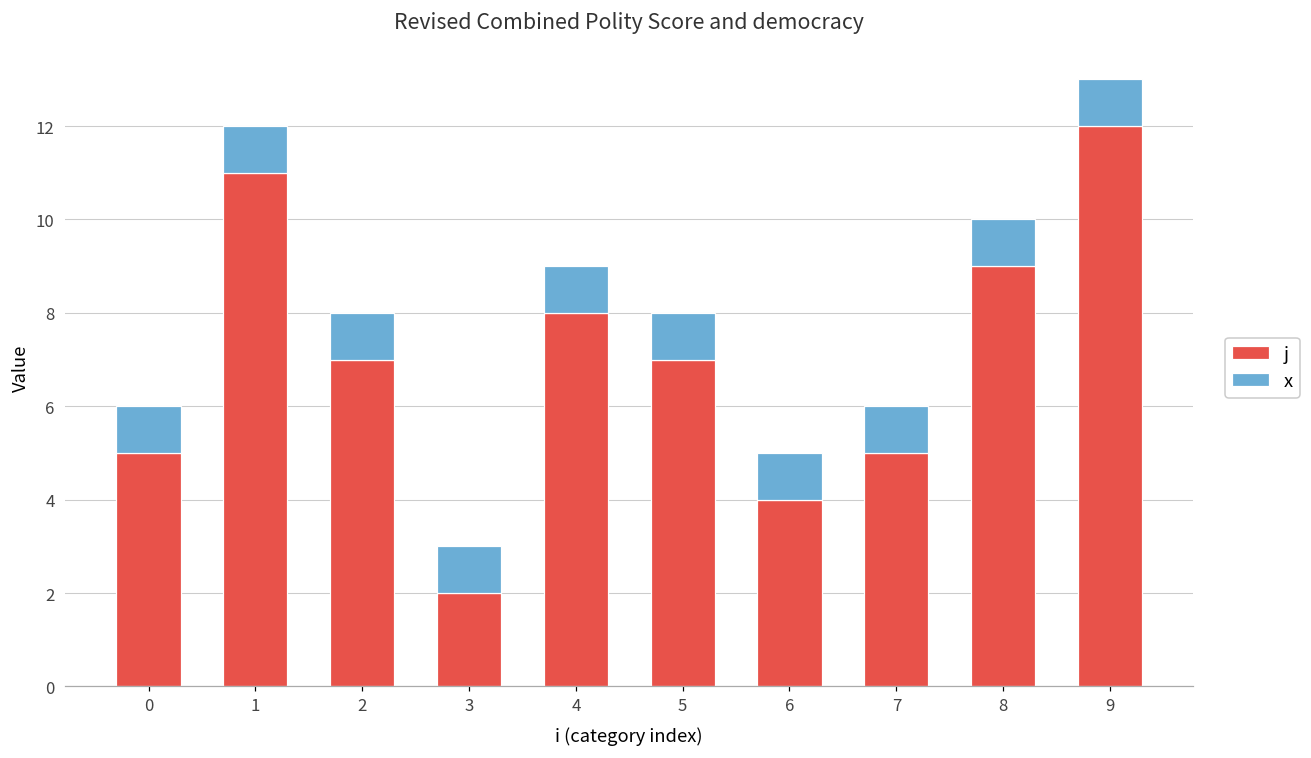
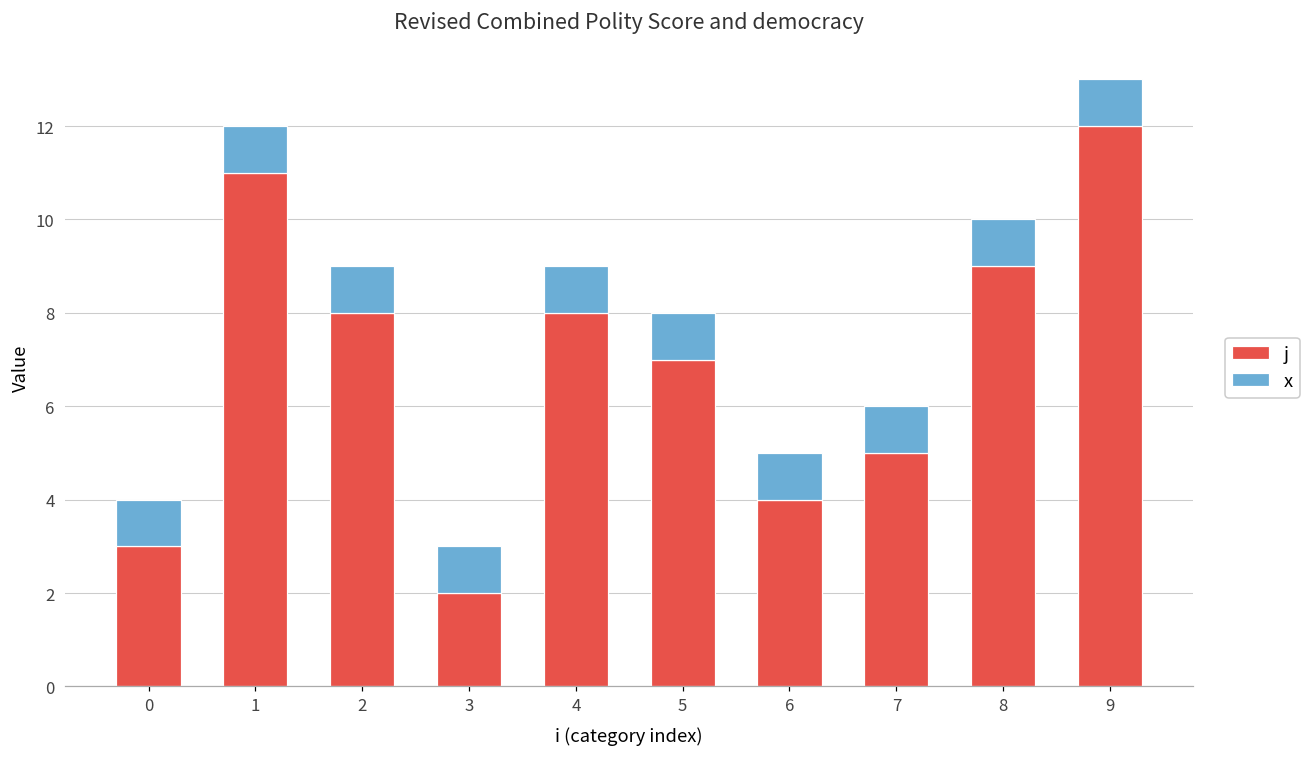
j, 0: 5 -> 3
j, 2: 7 -> 8
